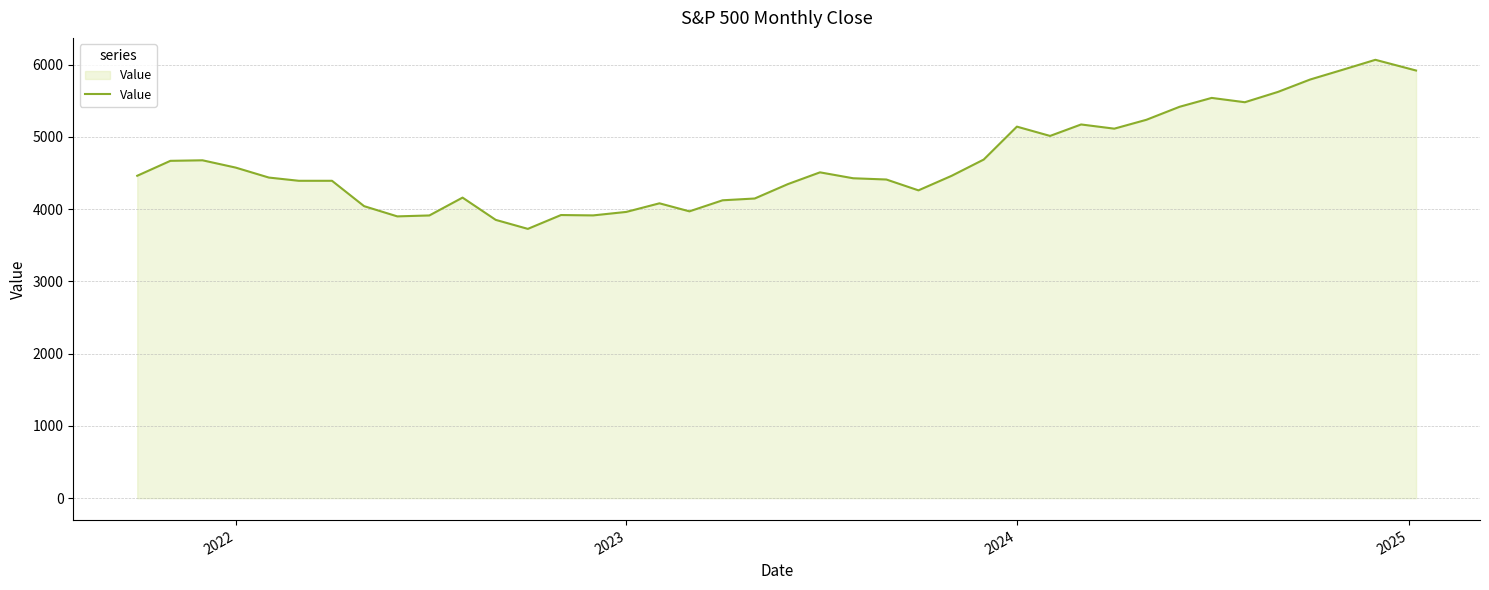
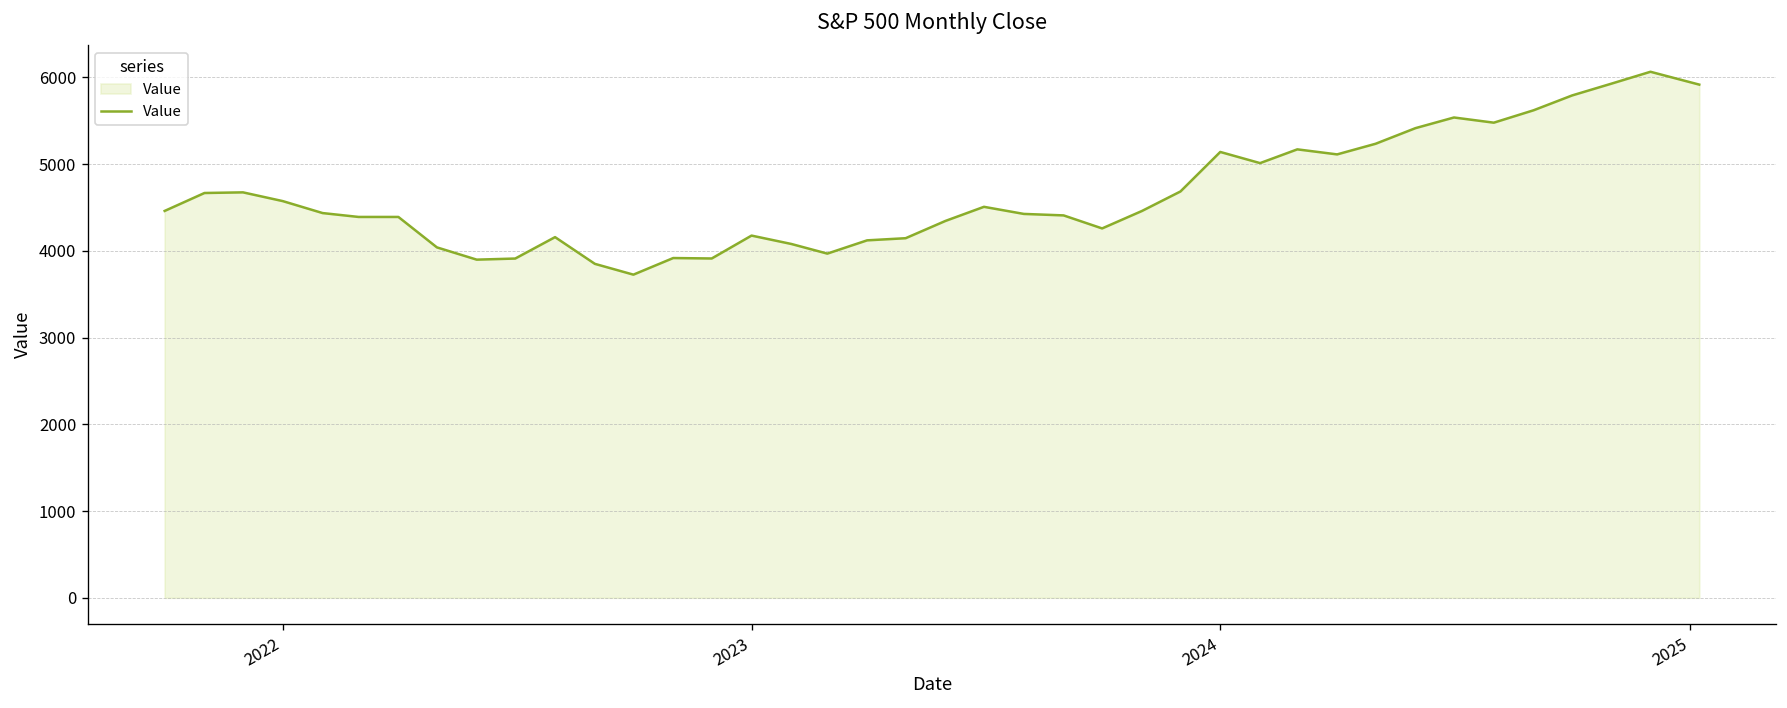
2023: 4000 -> 4200
